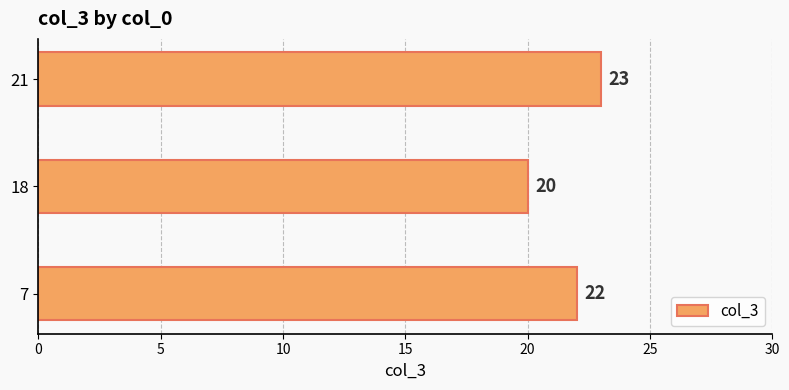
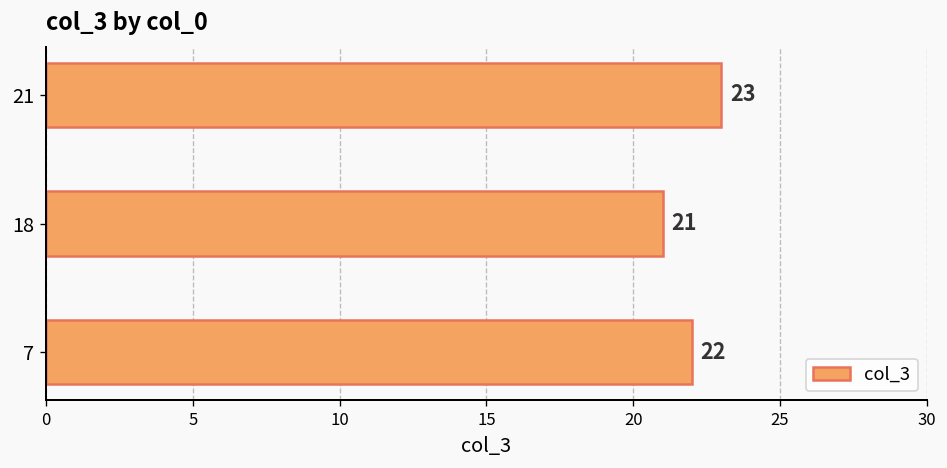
18: 20 -> 21
